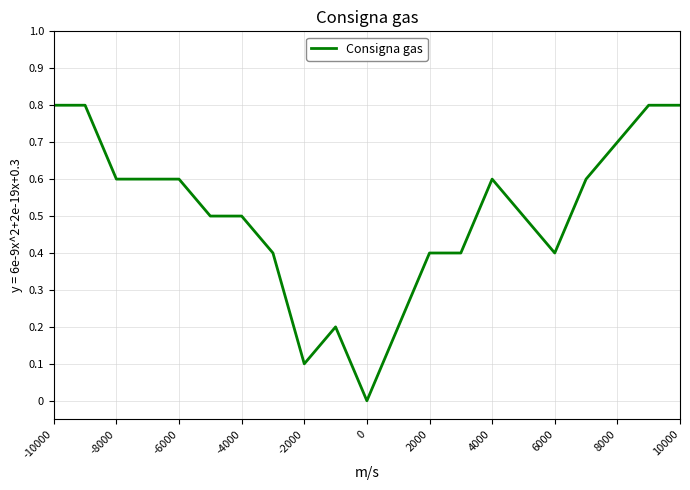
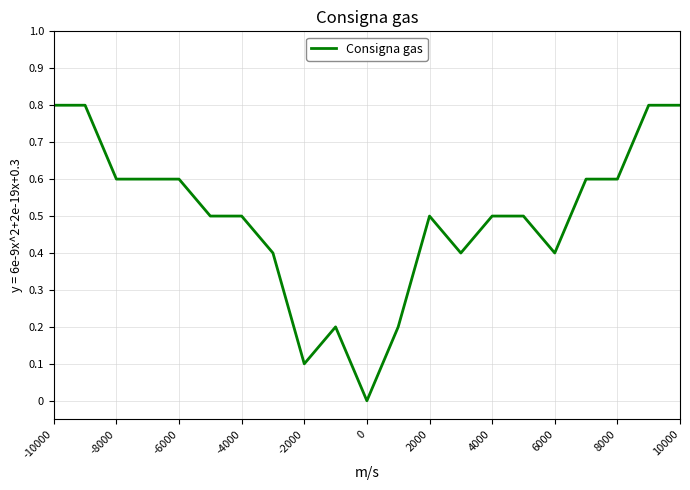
2000: 0.4 -> 0.5
4000: 0.6 -> 0.5
8000: 0.7 -> 0.6
